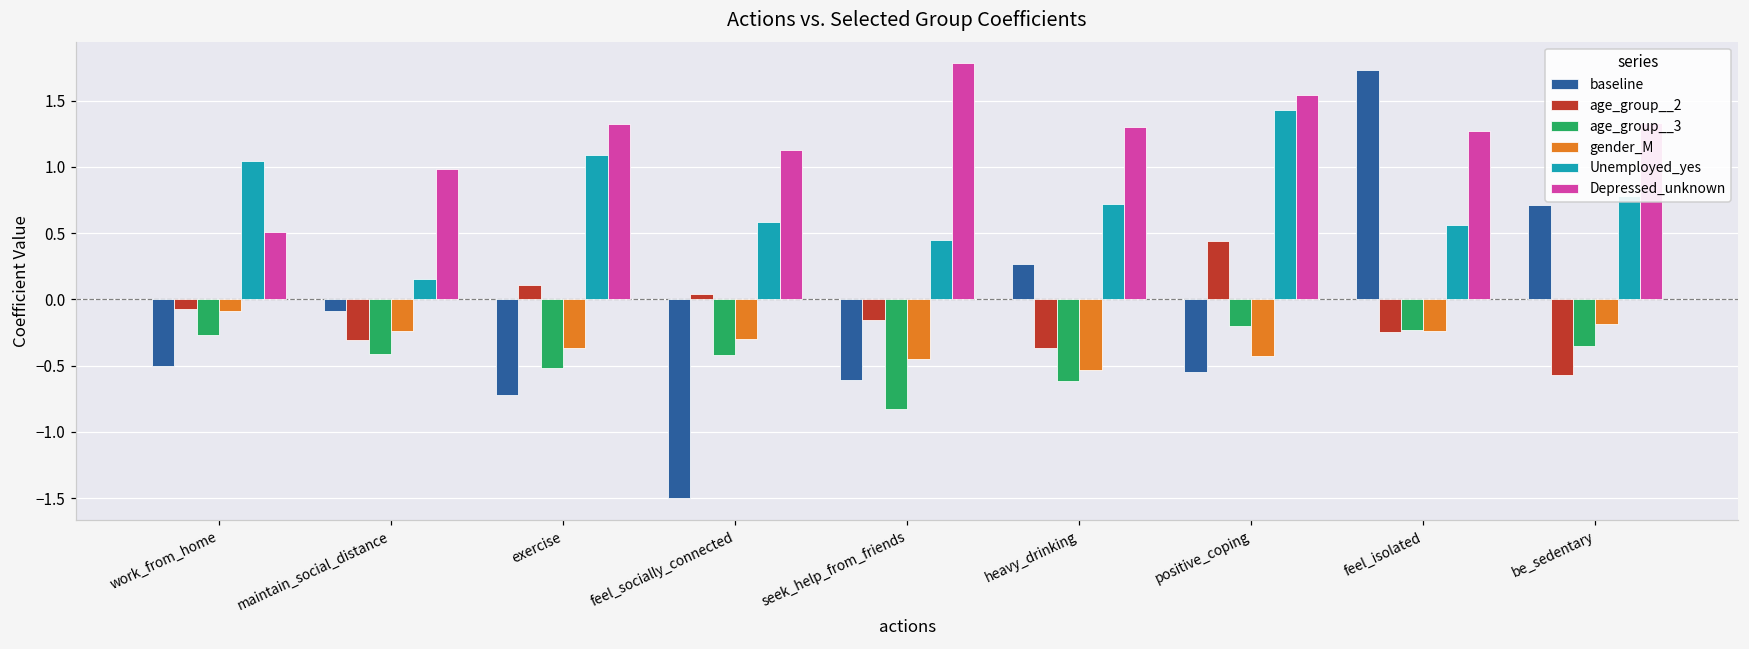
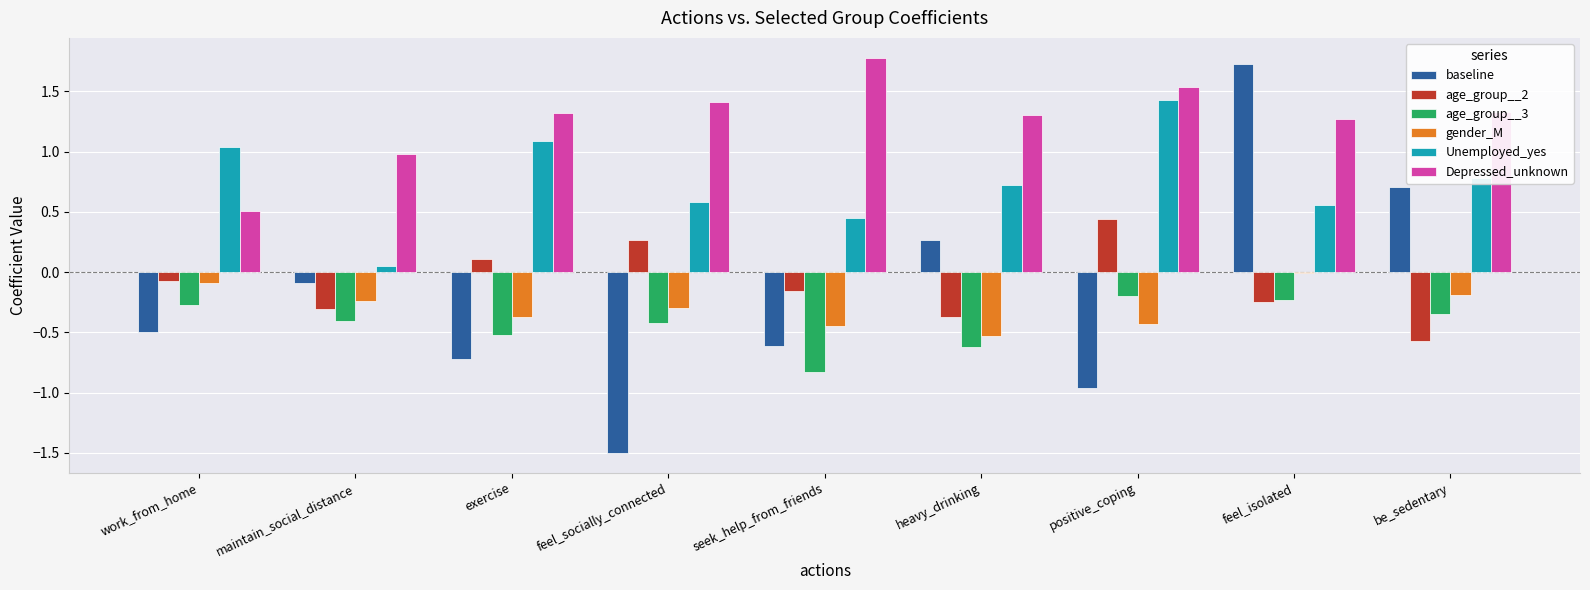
Unemployed_yes, maintain_social_distance: 0.15 -> 0.05
age_group__2, feel_socially_connected: 0.04 -> 0.27
Depressed_unknown, feel_socially_connected: 1.13 -> 1.41
baseline, positive_coping: -0.55 -> -0.96
gender_M, feel_isolated: -0.24 -> -0.01
